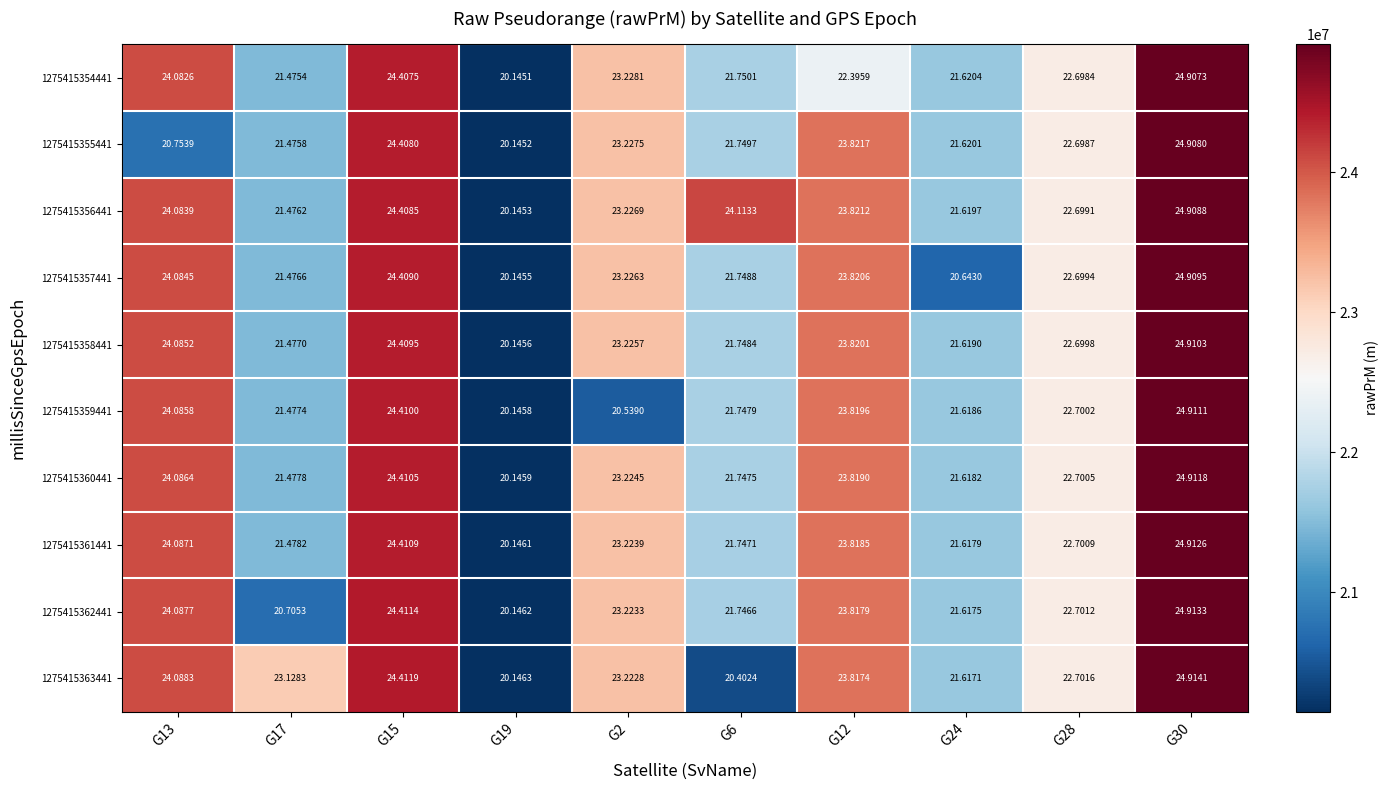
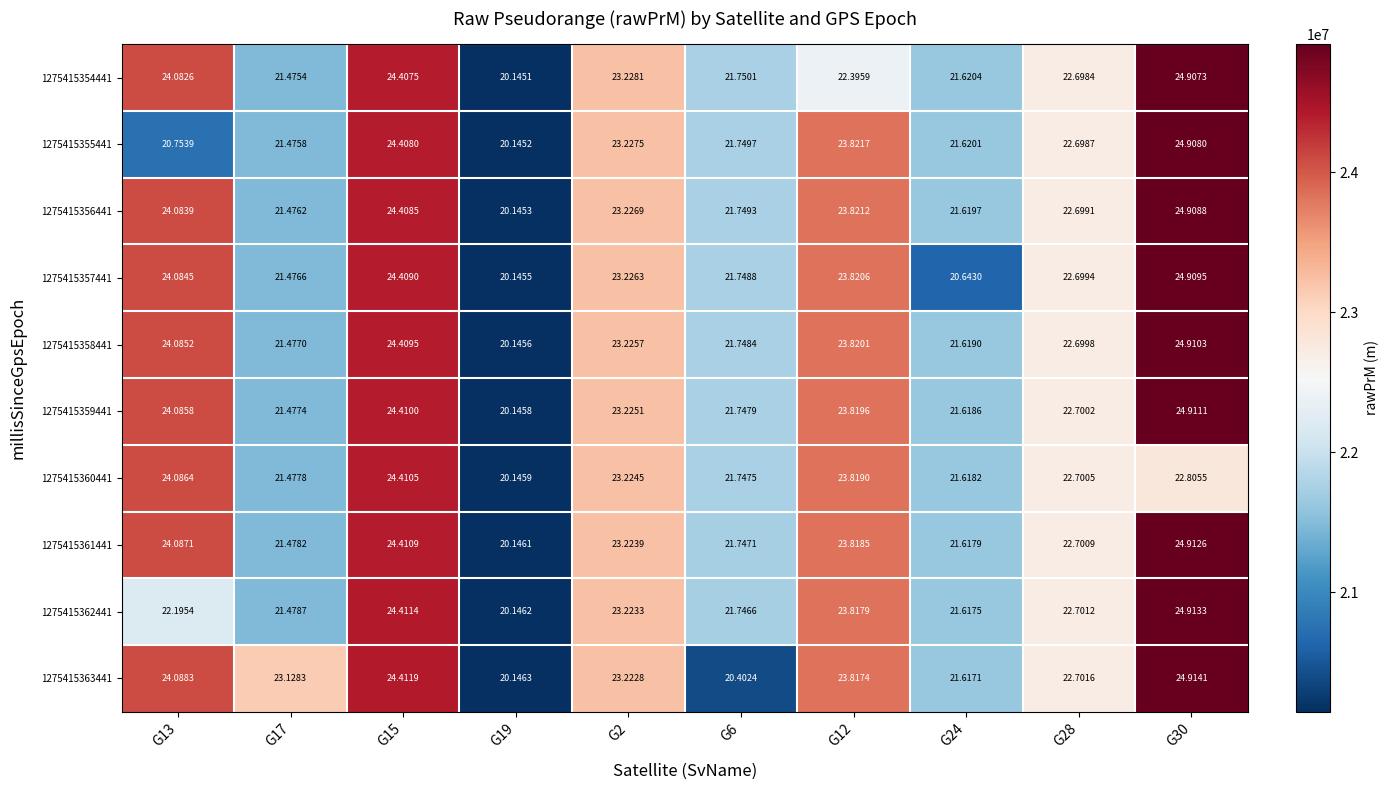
1275415356441, G6: 24.1133 -> 21.7493
1275415359441, G2: 20.5390 -> 23.2251
1275415360441, G30: 24.9118 -> 22.8055
1275415362441, G13: 24.0877 -> 22.1954
1275415362441, G17: 20.7053 -> 21.4787
